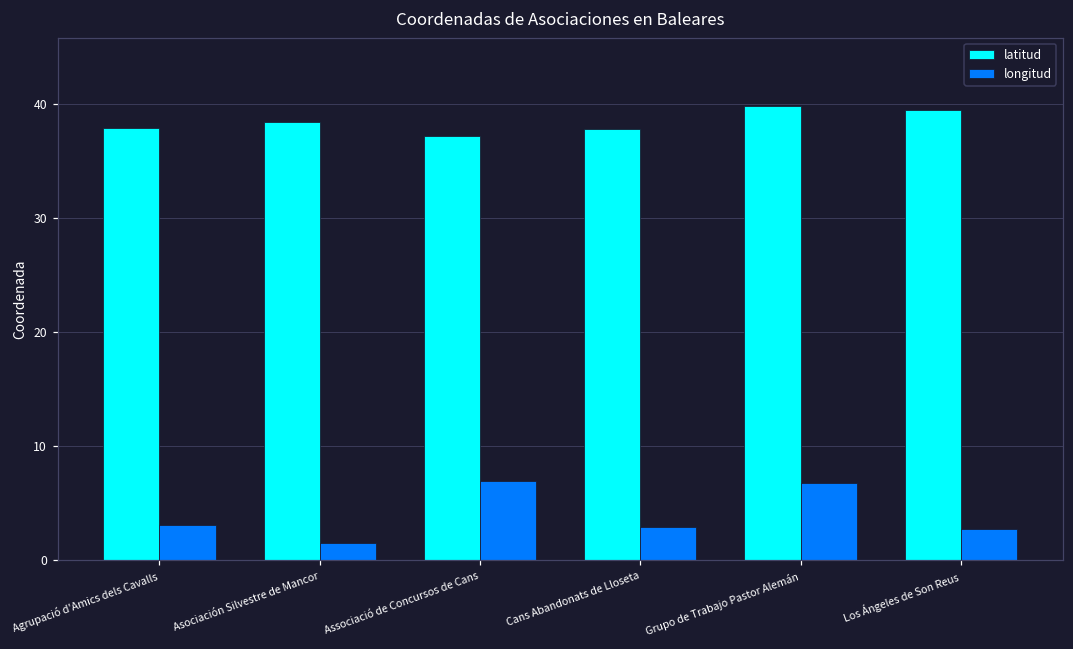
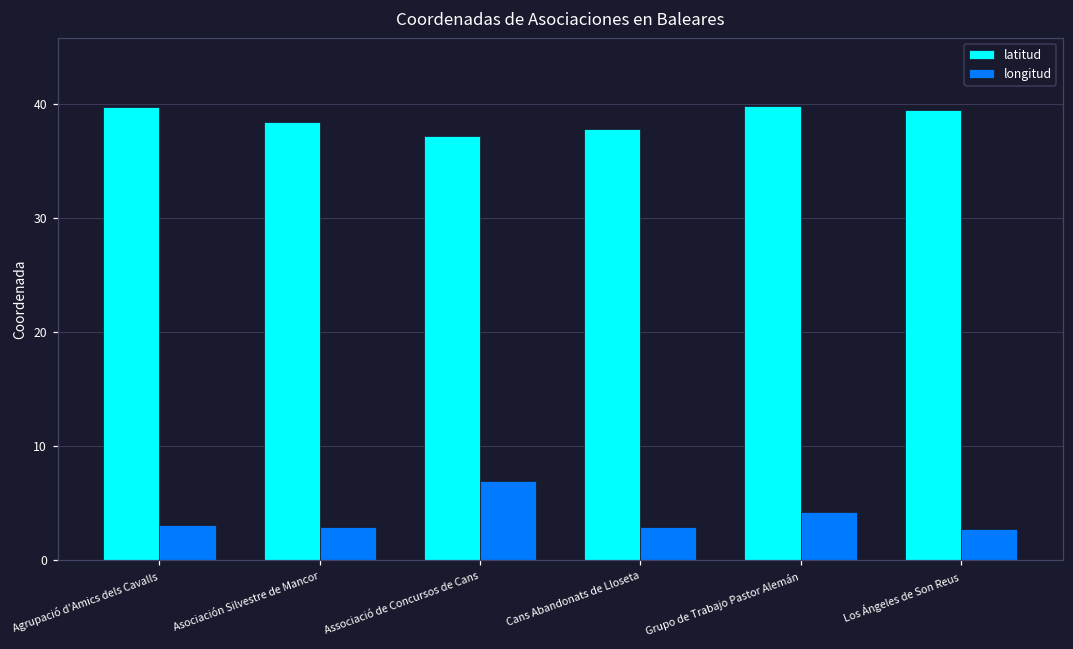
latitud, Agrupació d'Amics dels Cavalls: 37.9 -> 39.7
longitud, Asociación Silvestre de Mancor: 1.5 -> 2.9
longitud, Grupo de Trabajo Pastor Alemán: 6.8 -> 4.2
